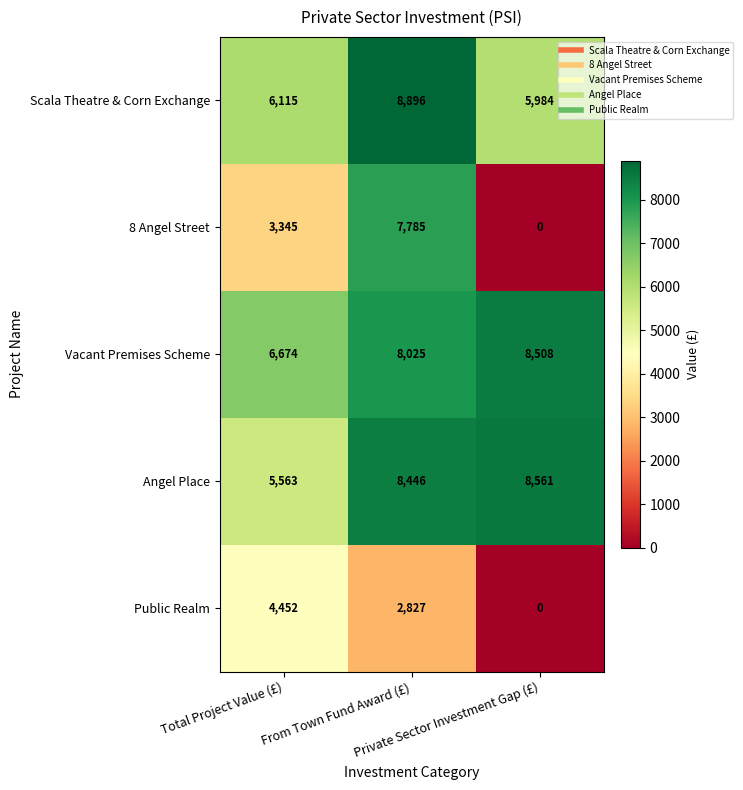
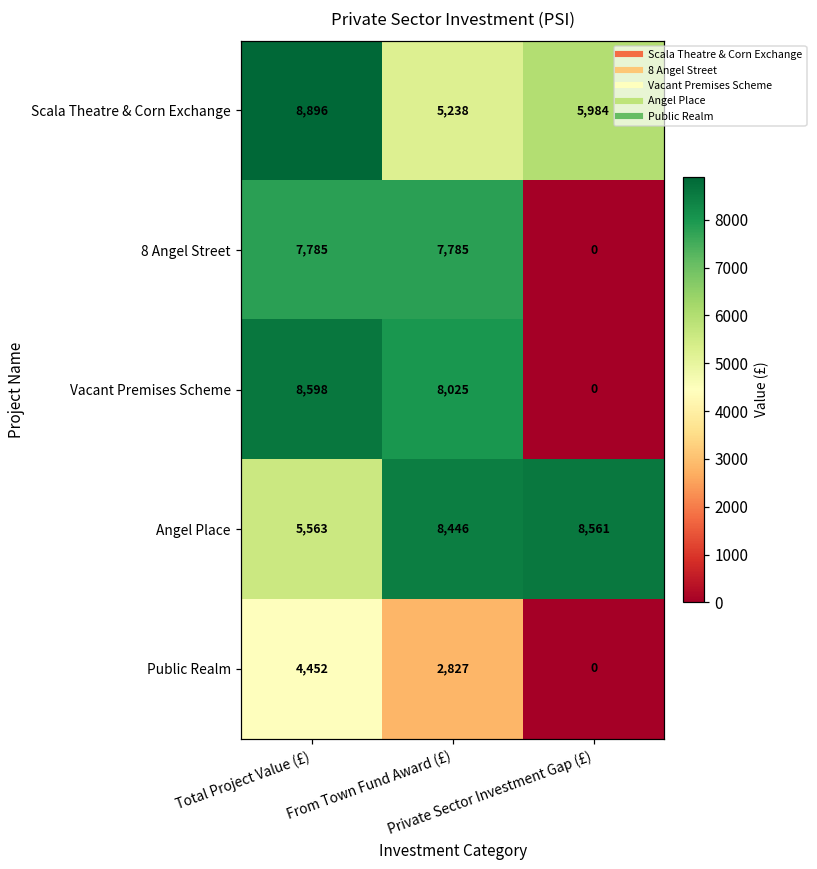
Scala Theatre & Corn Exchange, Total Project Value (£): 6,115 -> 8,896
Scala Theatre & Corn Exchange, From Town Fund Award (£): 8,896 -> 5,238
8 Angel Street, Total Project Value (£): 3,345 -> 7,785
Vacant Premises Scheme, Total Project Value (£): 6,674 -> 8,598
Vacant Premises Scheme, Private Sector Investment Gap (£): 8,508 -> 0
